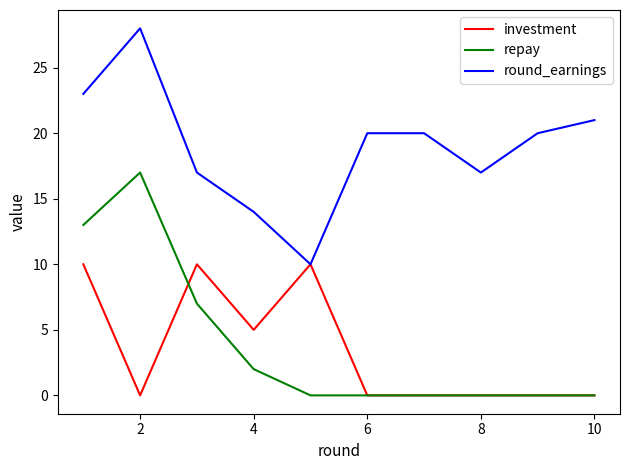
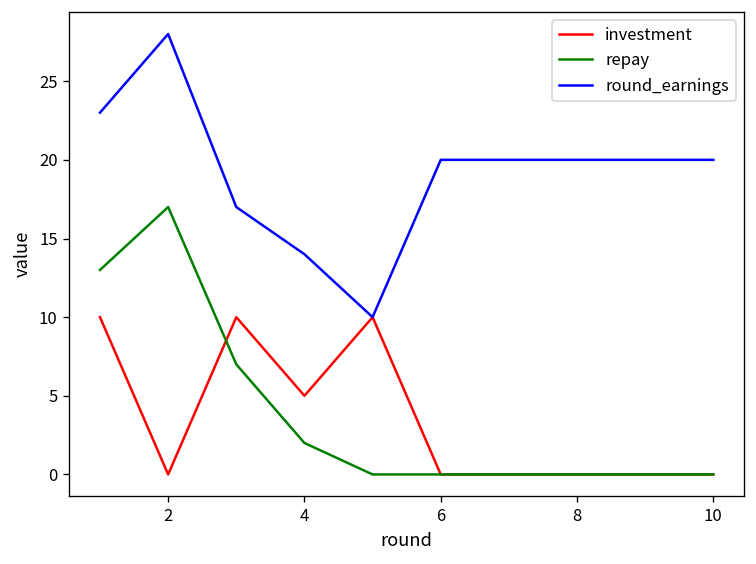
round_earnings, 8: 17 -> 20
round_earnings, 10: 21 -> 20
